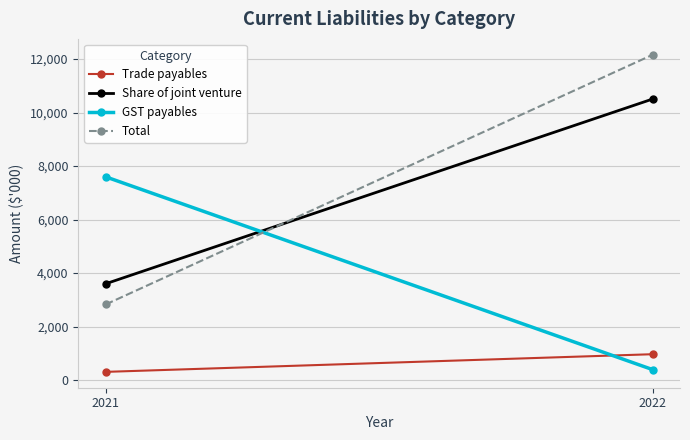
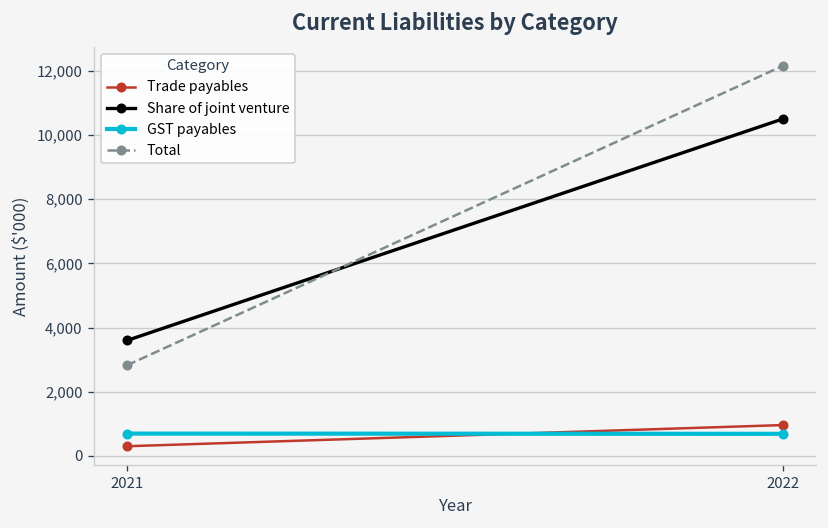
GST payables, 2021: 7,600 -> 700
GST payables, 2022: 400 -> 700
